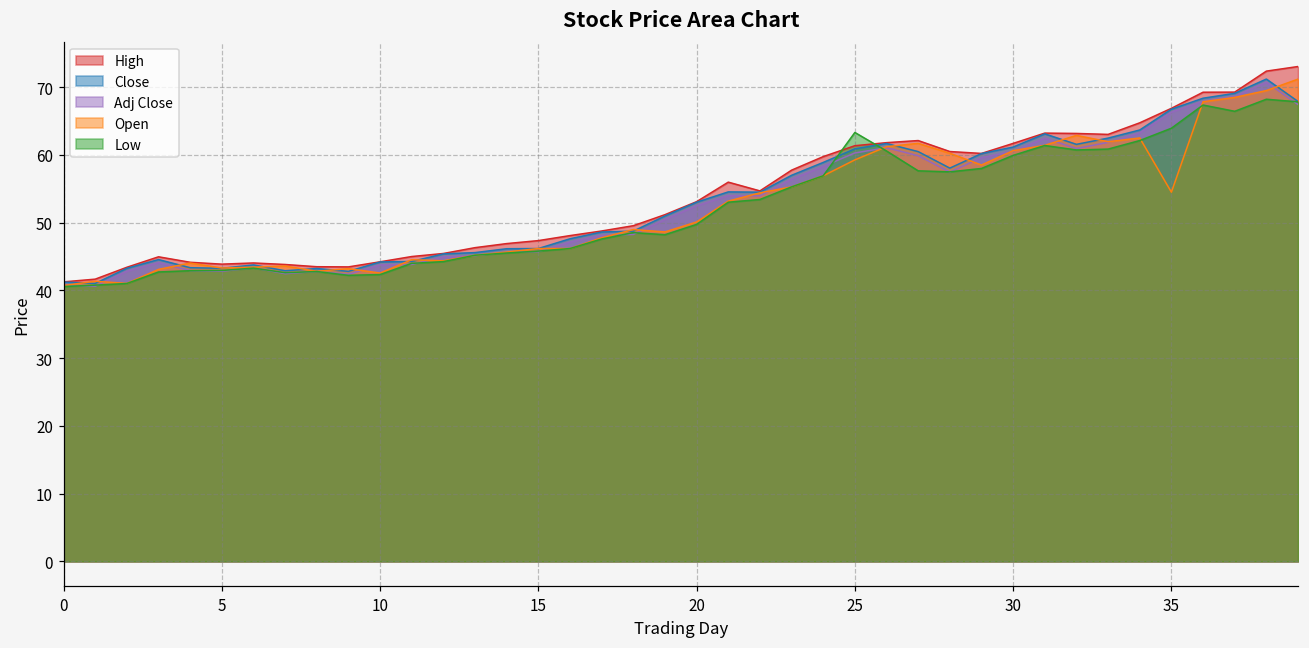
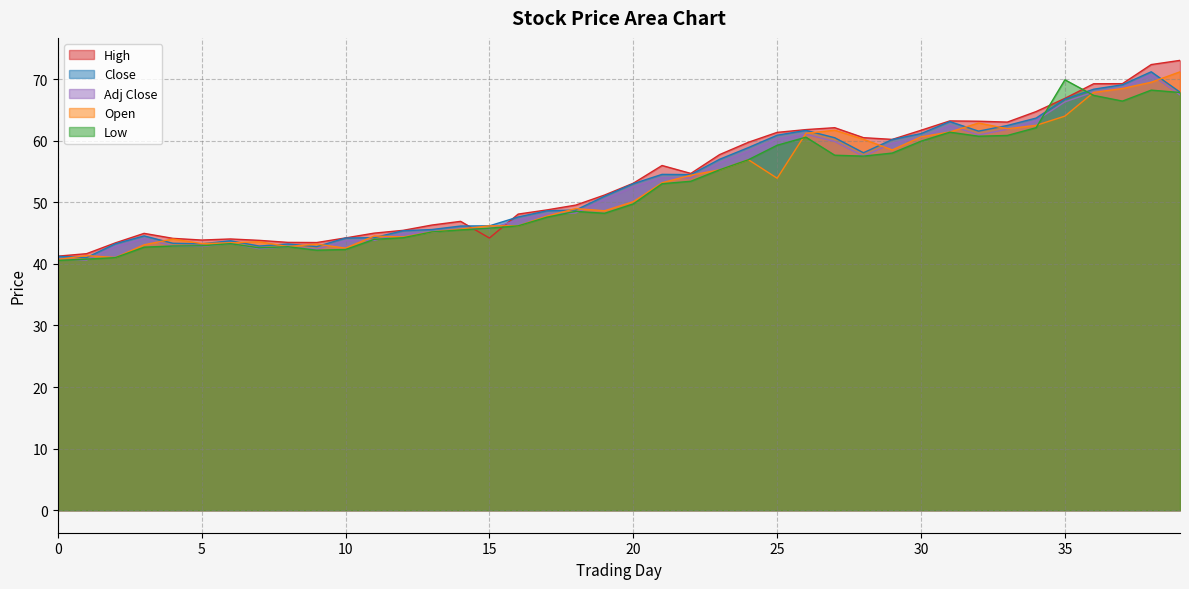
High, 15: 47 -> 44
Open, 25: 59 -> 54
Low, 25: 63 -> 59
Open, 35: 55 -> 64
Low, 35: 64 -> 70
